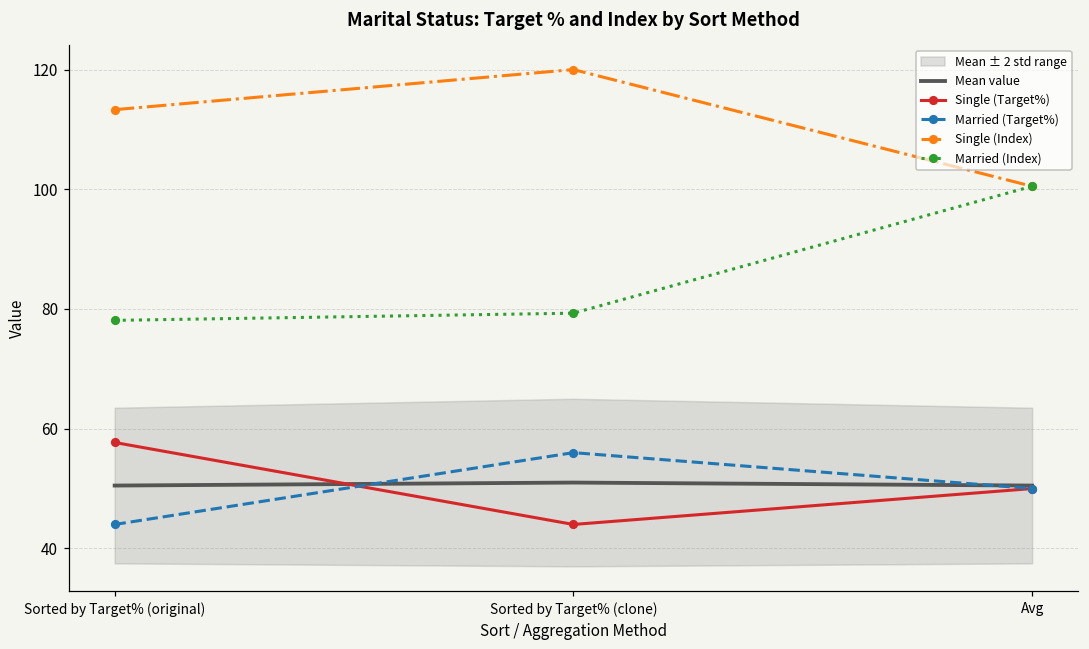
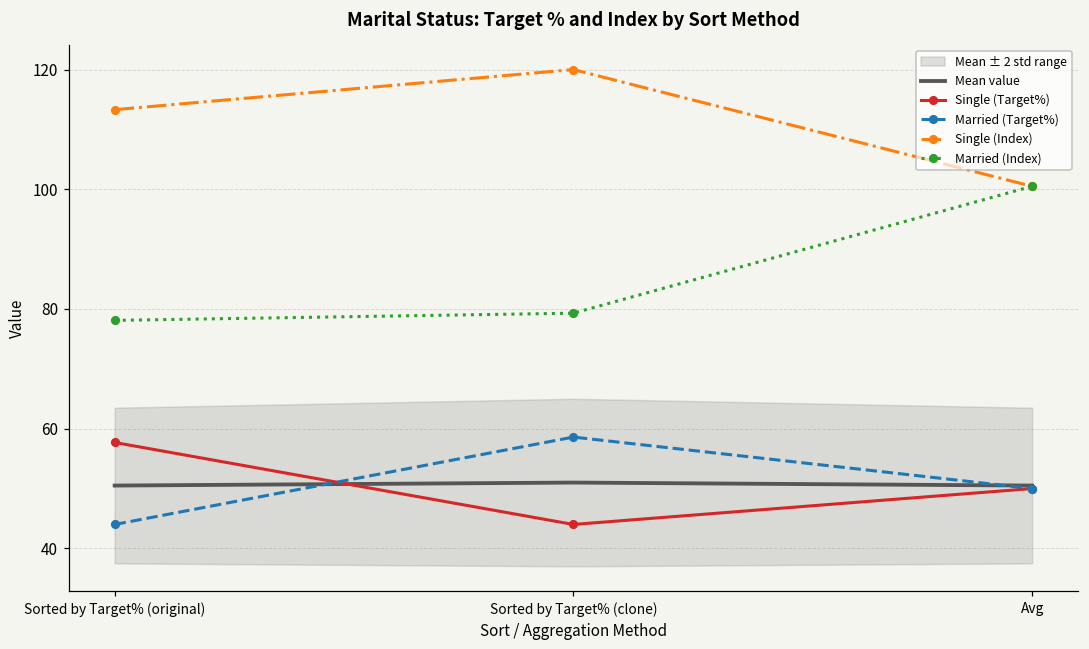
Married (Target%), Sorted by Target% (clone): 56 -> 59
